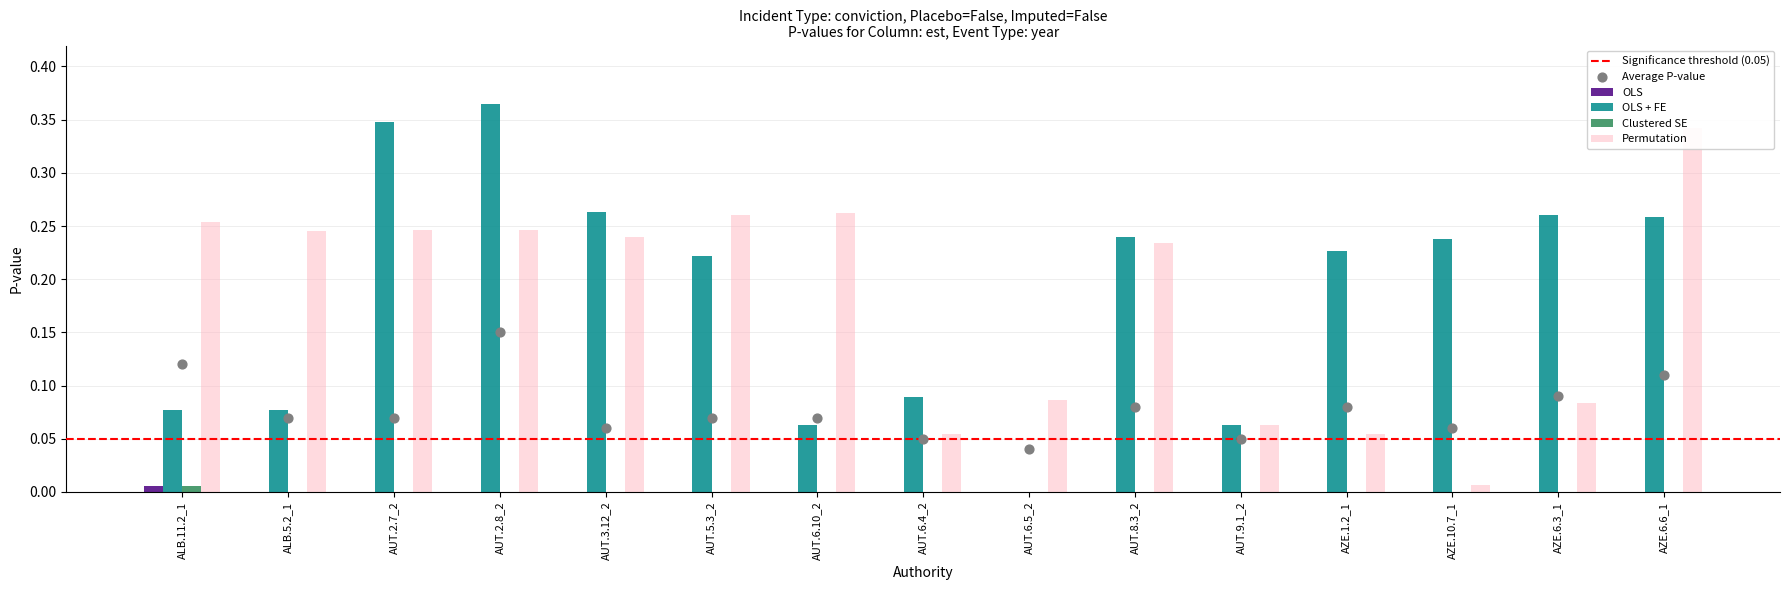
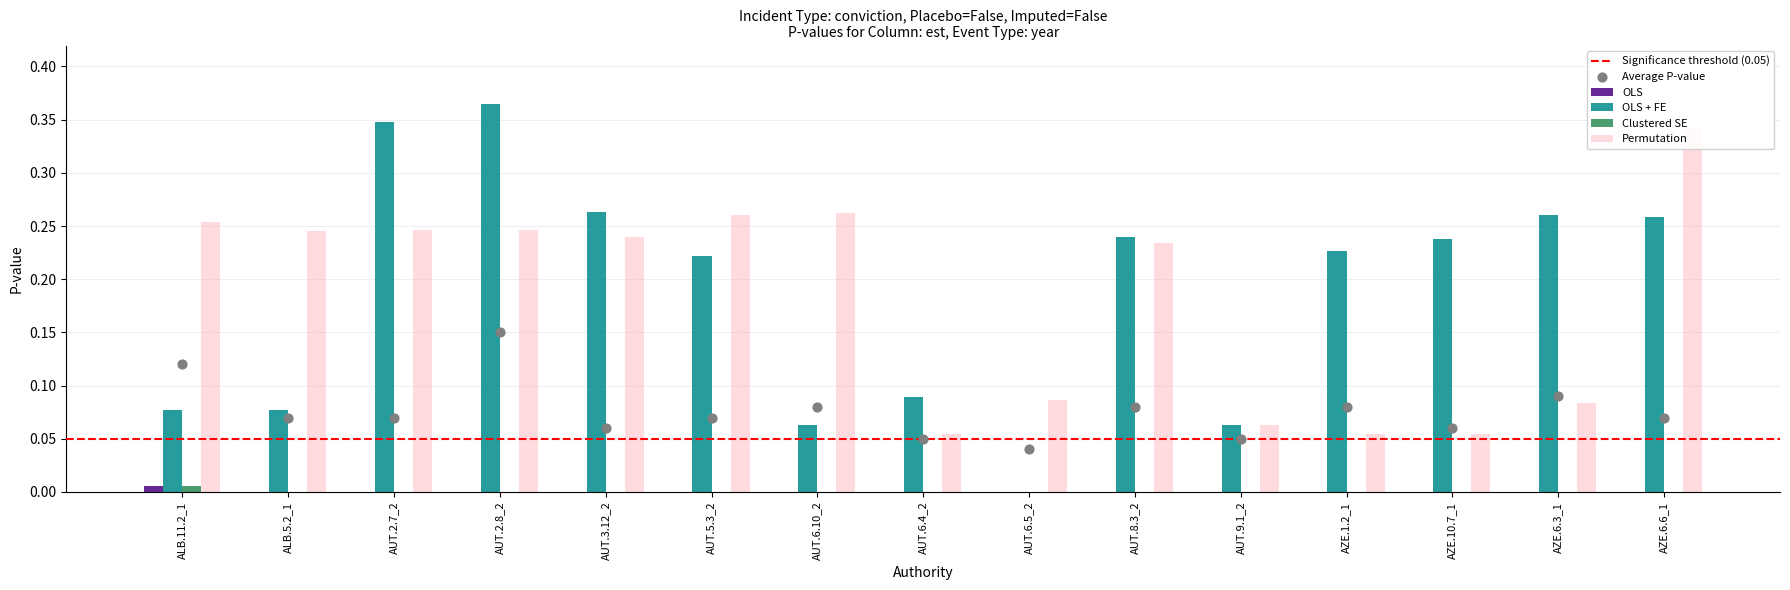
Average P-value, AUT.6.10_2: 0.07 -> 0.08
Permutation, AZE.10.7_1: 0.007 -> 0.055
Average P-value, AZE.6.6_1: 0.11 -> 0.07
